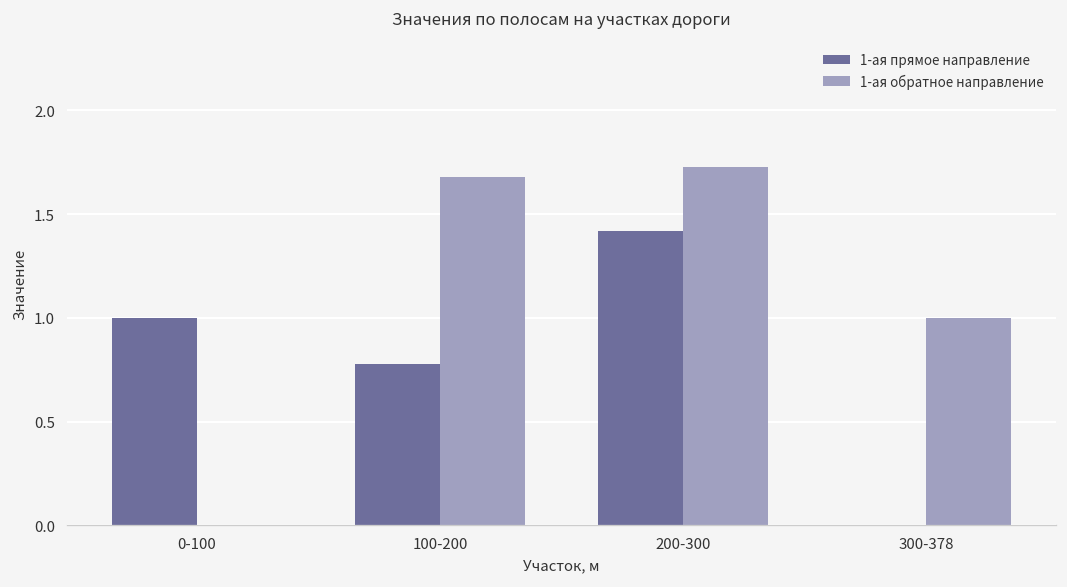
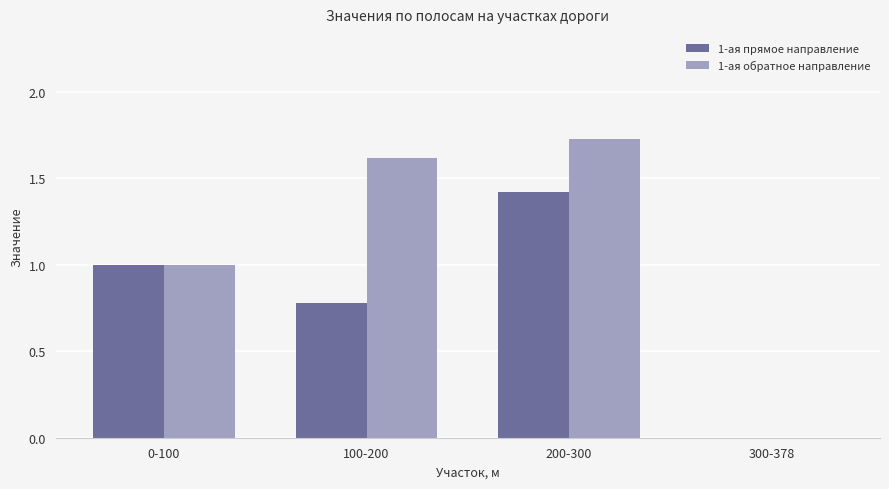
1-ая обратное направление, 0-100: 0 -> 1
1-ая обратное направление, 100-200: 1.68 -> 1.62
1-ая обратное направление, 300-378: 1 -> 0
